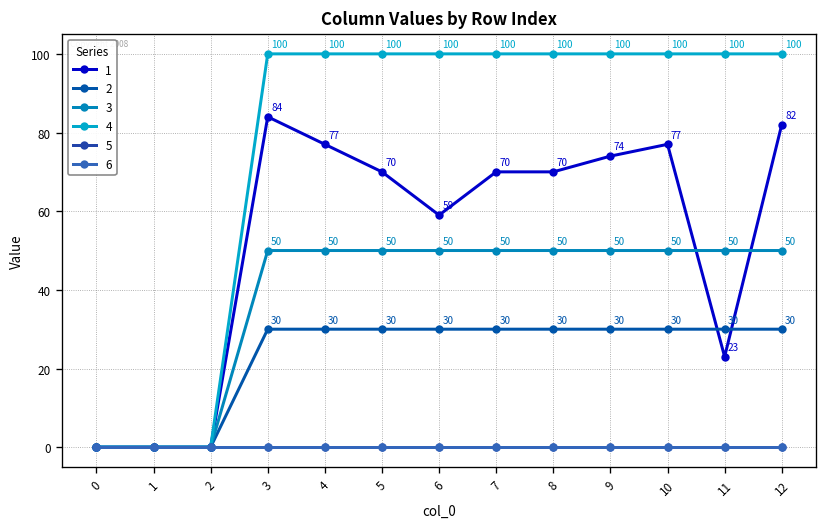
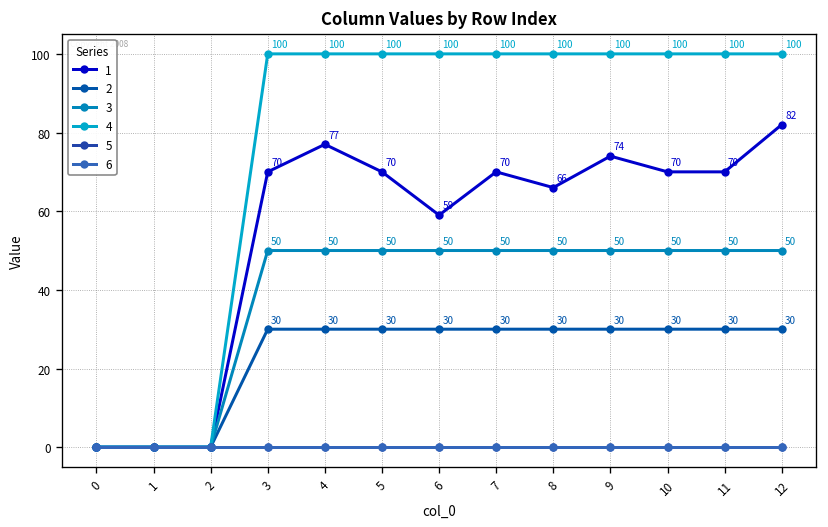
1, 3: 84 -> 70
1, 8: 70 -> 66
1, 10: 77 -> 70
1, 11: 23 -> 70
